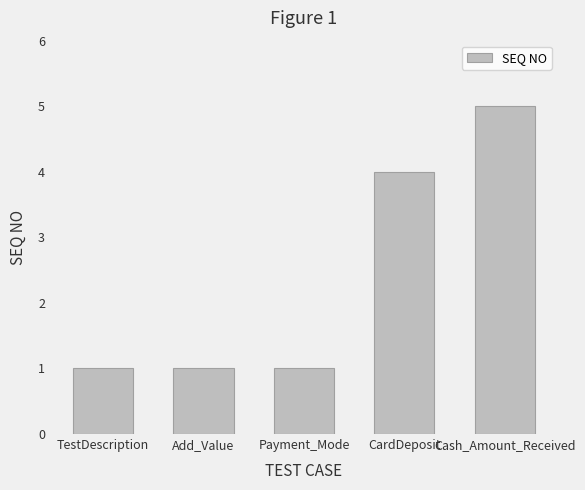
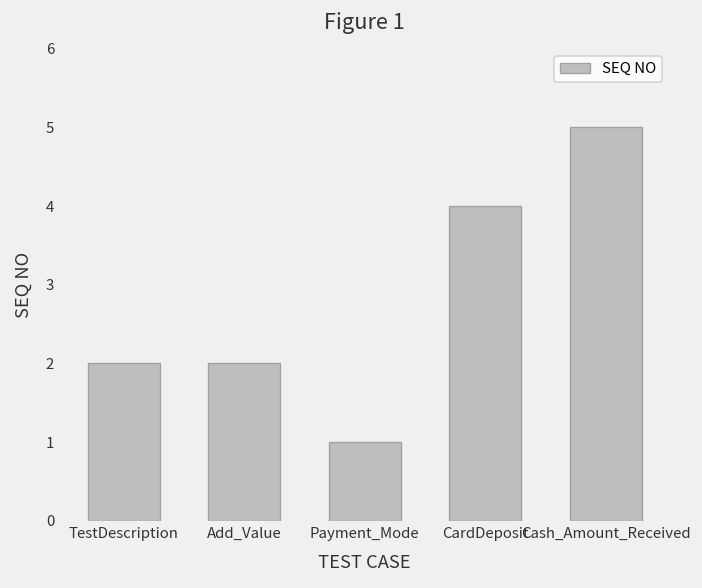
TestDescription: 1 -> 2
Add_Value: 1 -> 2
